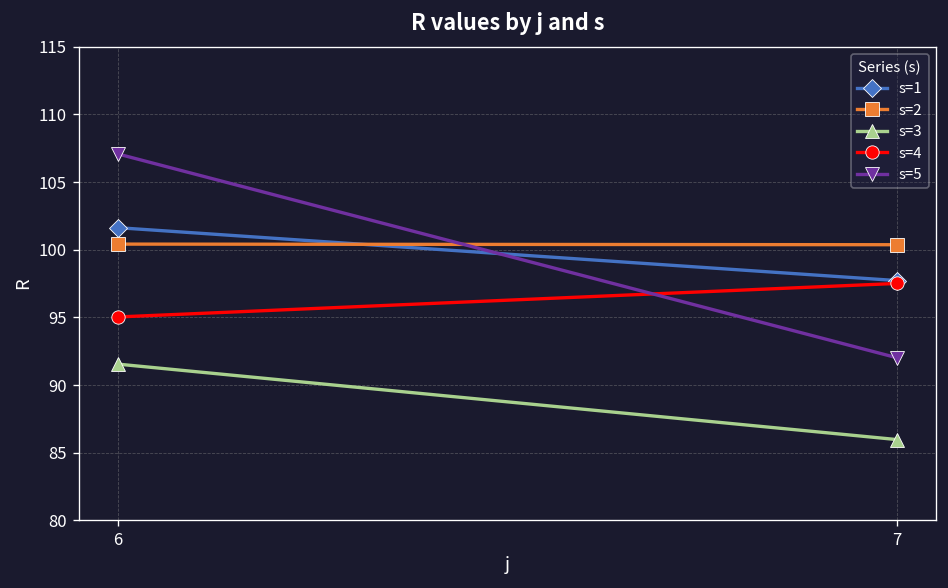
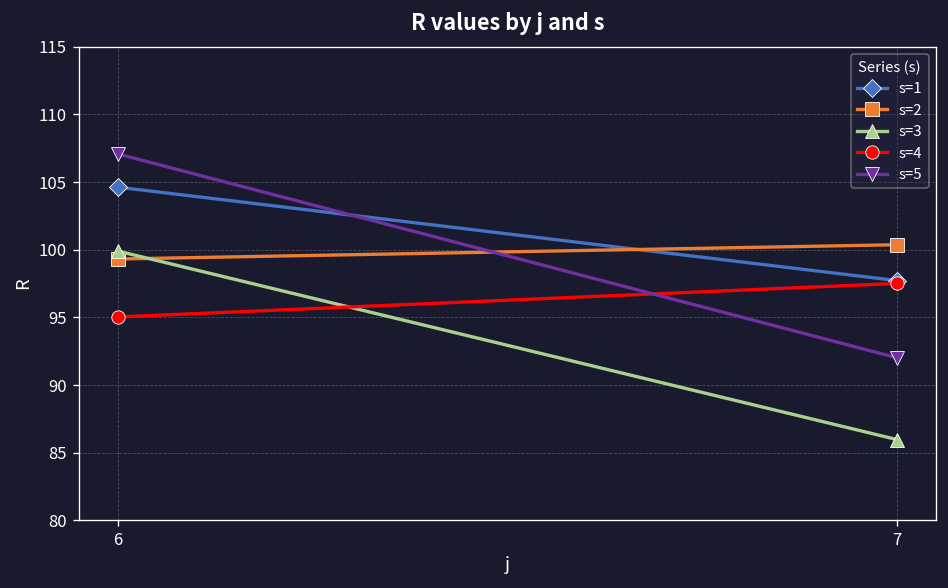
s=1, 6: 101.6 -> 104.6
s=2, 6: 100.4 -> 99.3
s=3, 6: 91.6 -> 99.9
